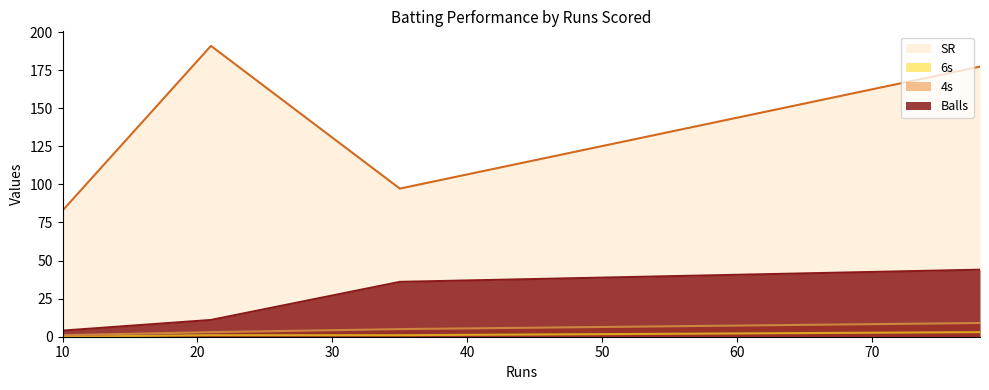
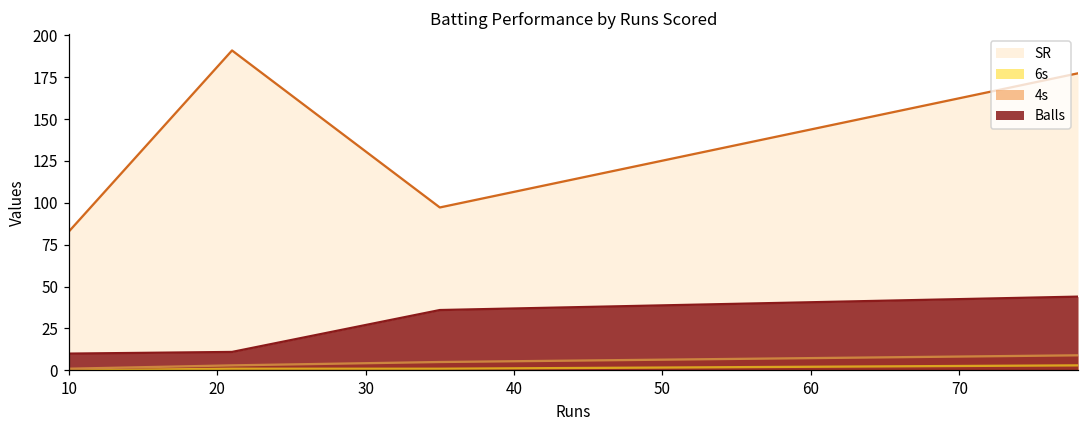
Balls, 10: 4 -> 10
